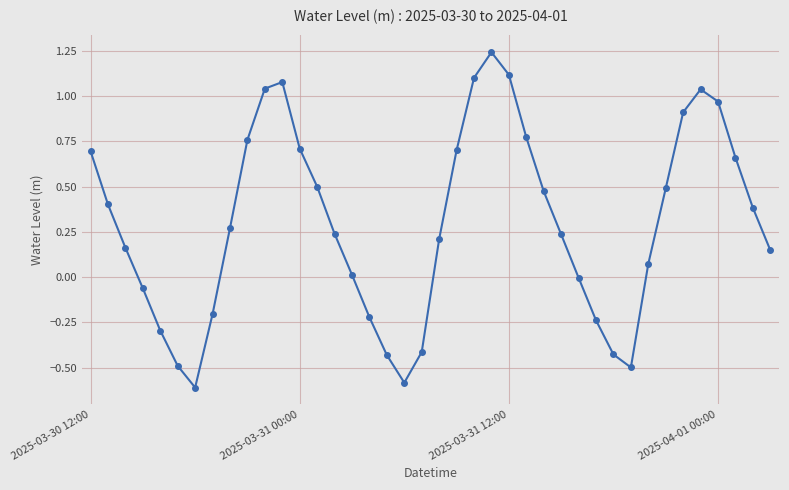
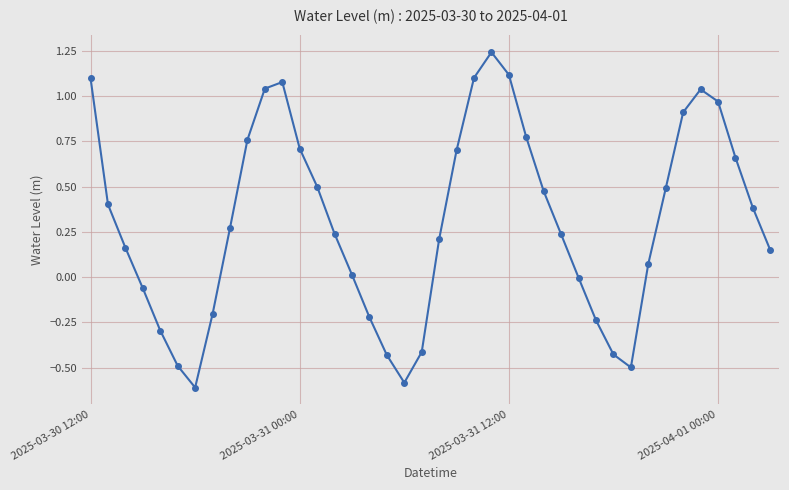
2025-03-30 12:00: 0.70 -> 1.10
